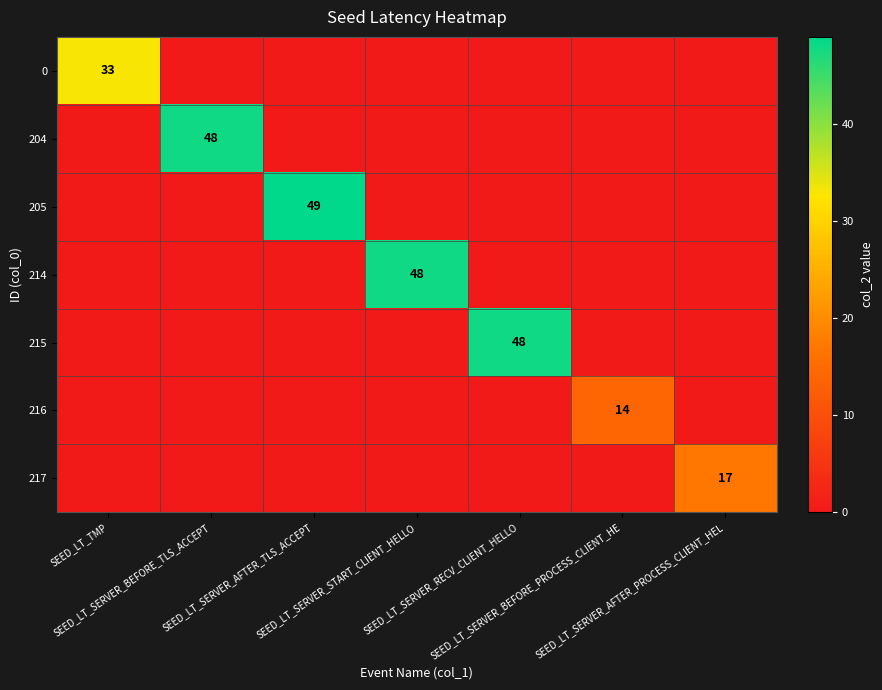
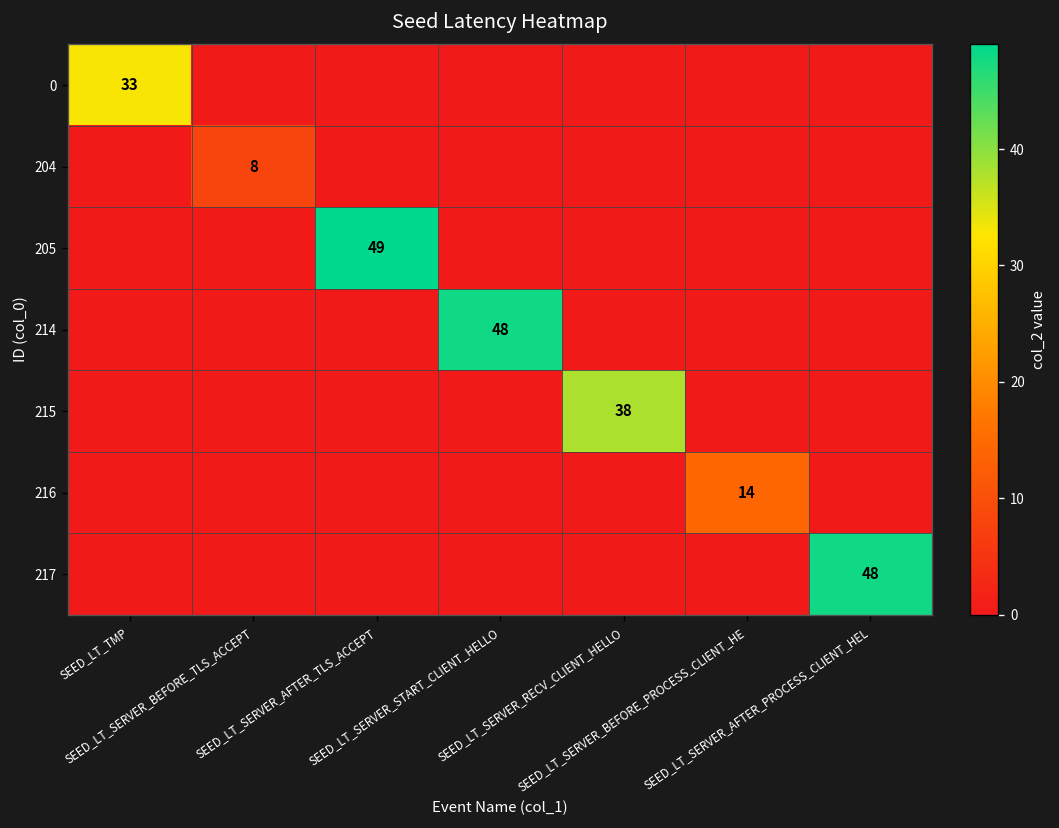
204, SEED_LT_SERVER_BEFORE_TLS_ACCEPT: 48 -> 8
215, SEED_LT_SERVER_RECV_CLIENT_HELLO: 48 -> 38
217, SEED_LT_SERVER_AFTER_PROCESS_CLIENT_HEL: 17 -> 48
